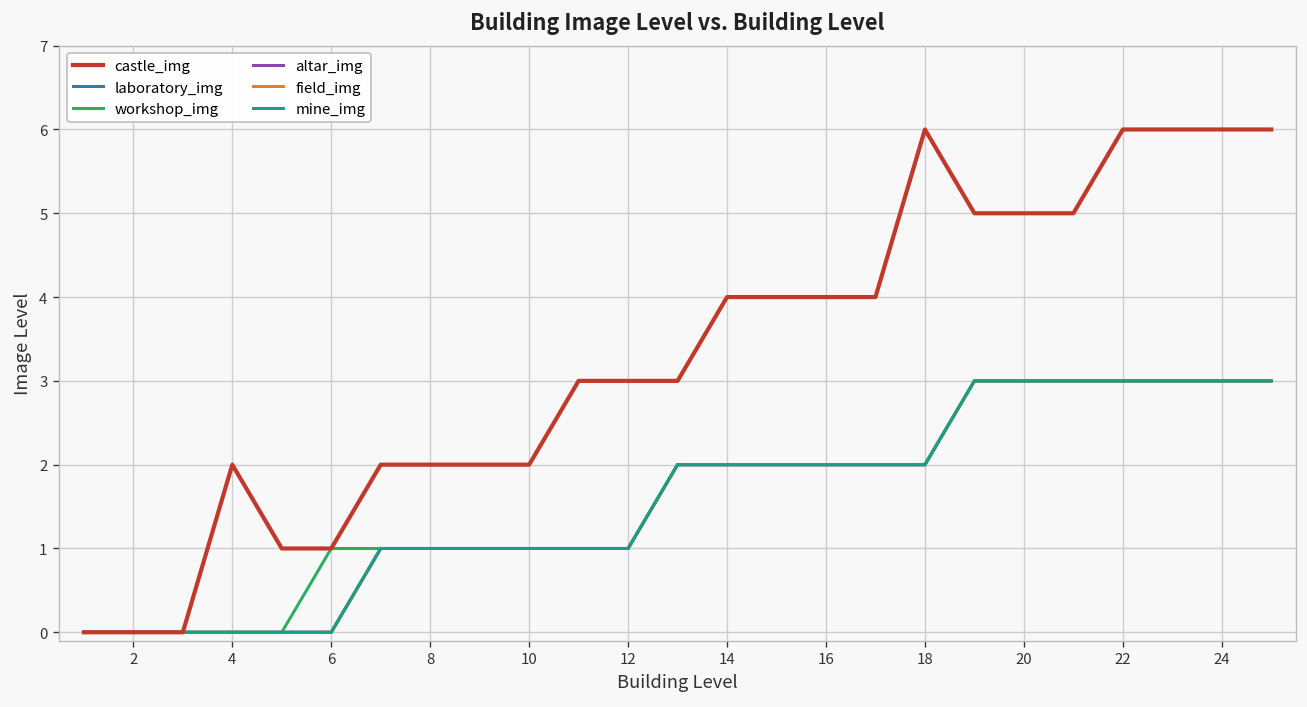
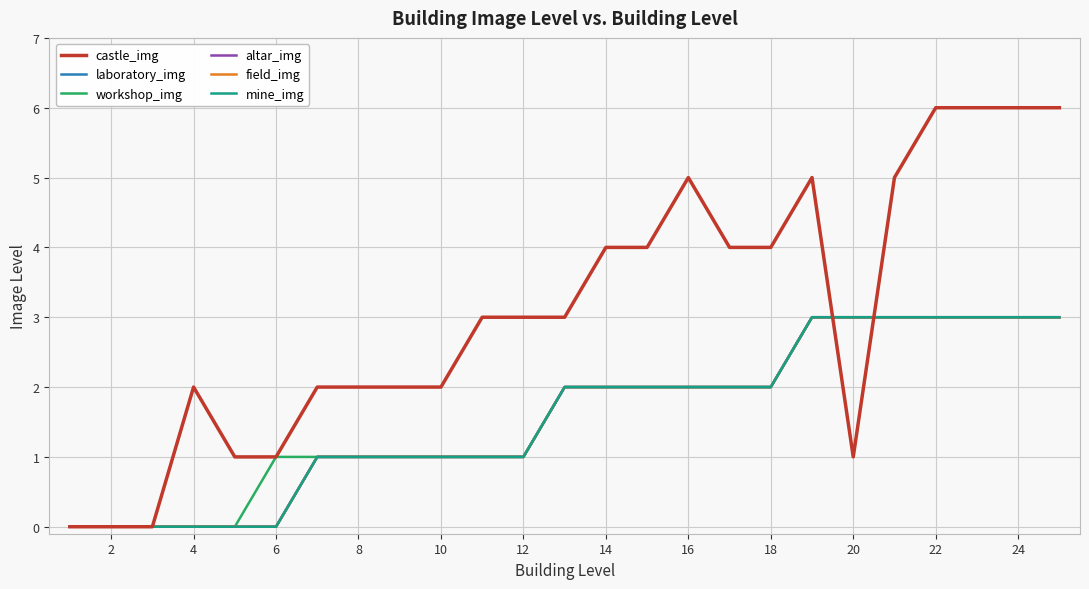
castle_img, 16: 4 -> 5
castle_img, 18: 6 -> 4
castle_img, 20: 5 -> 1
